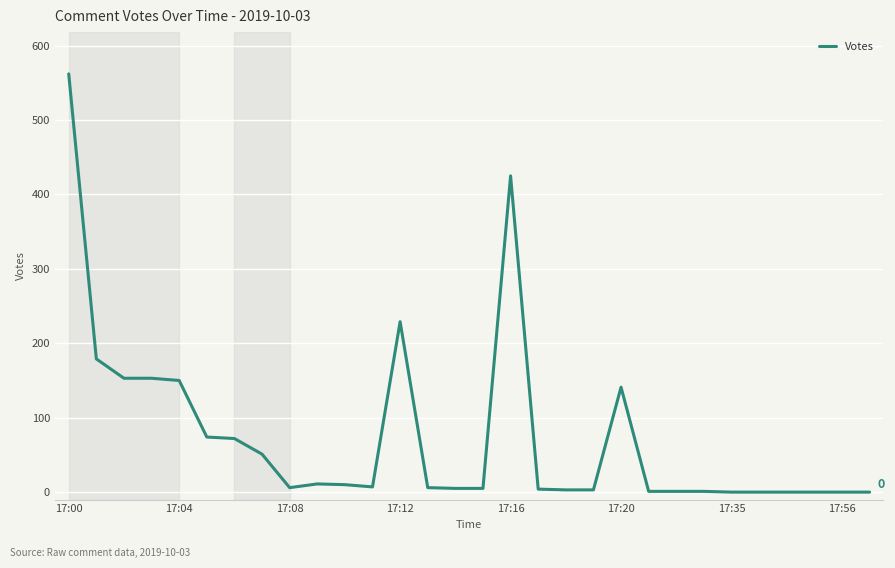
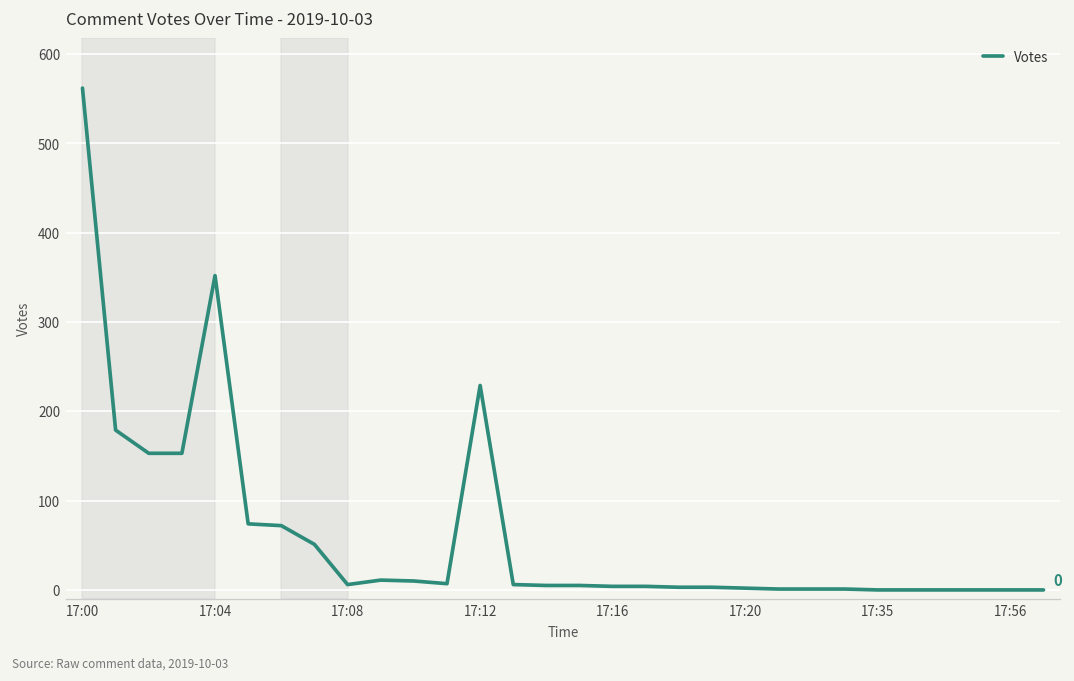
17:04: 150 -> 350
17:16: 430 -> 0
17:20: 140 -> 0
